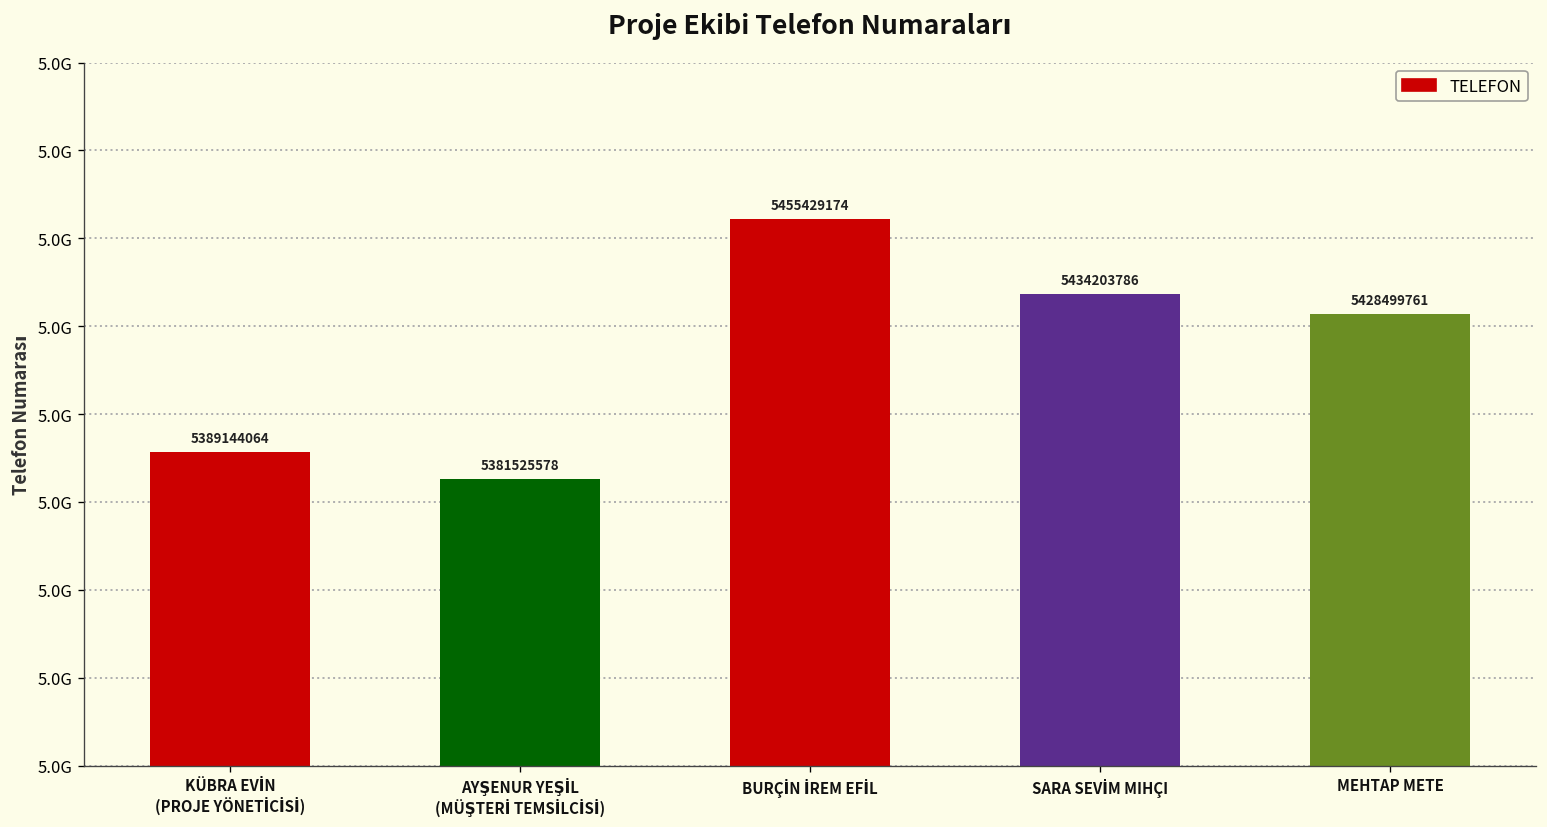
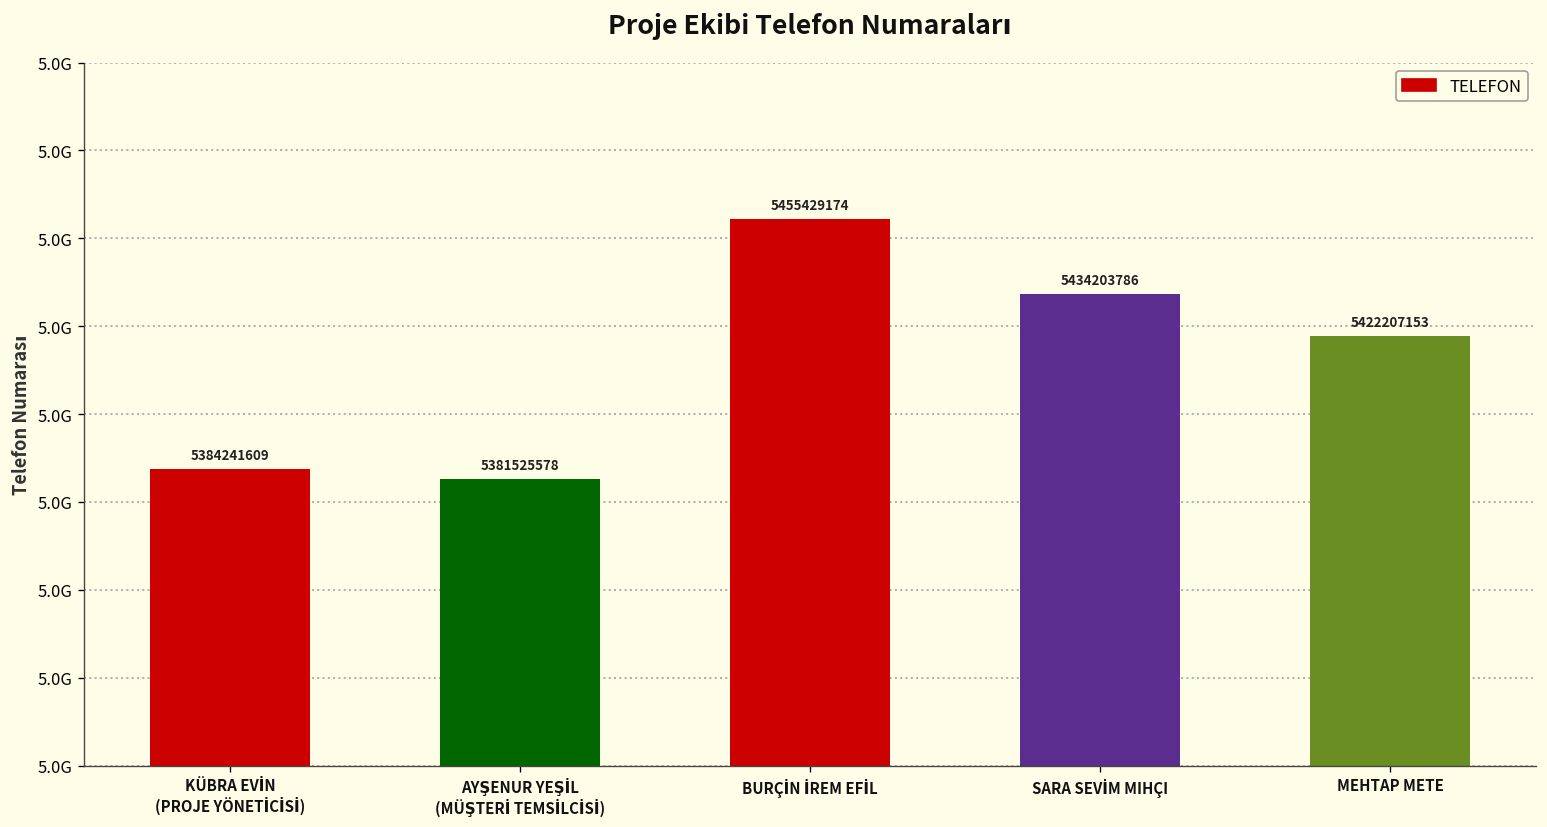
KÜBRA EVİN (PROJE YÖNETİCİSİ): 5389144064 -> 5384241609
MEHTAP METE: 5428499761 -> 5422207153
